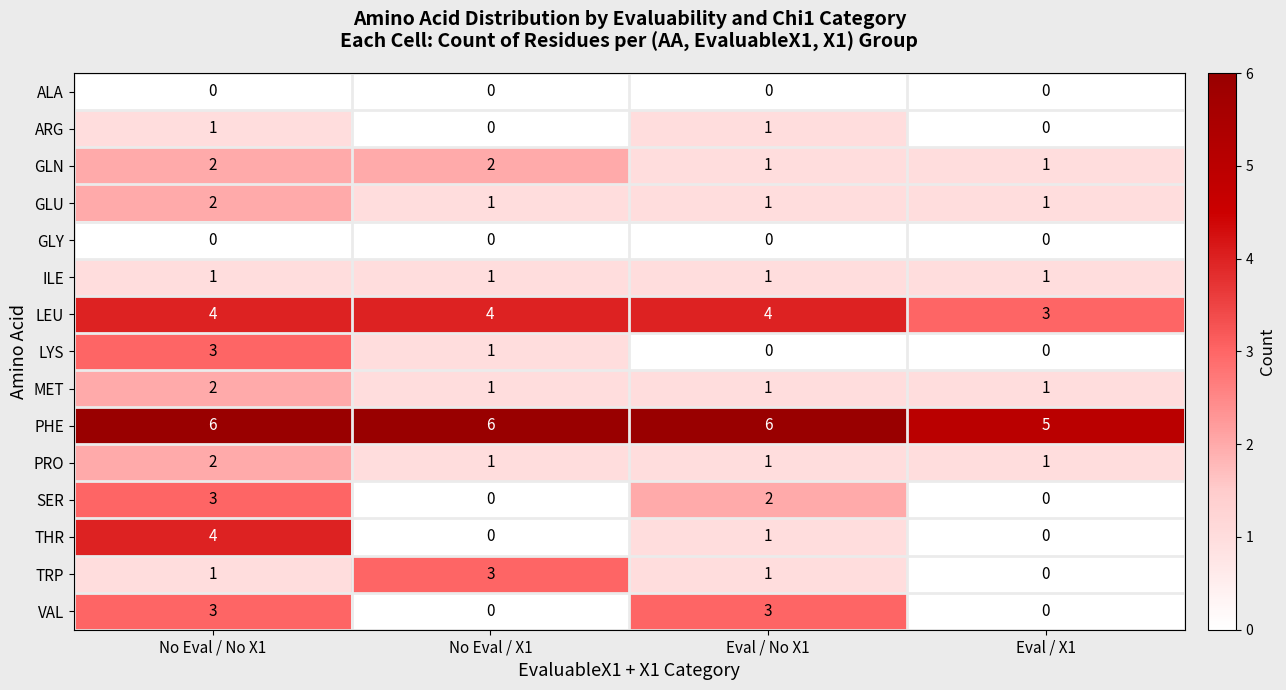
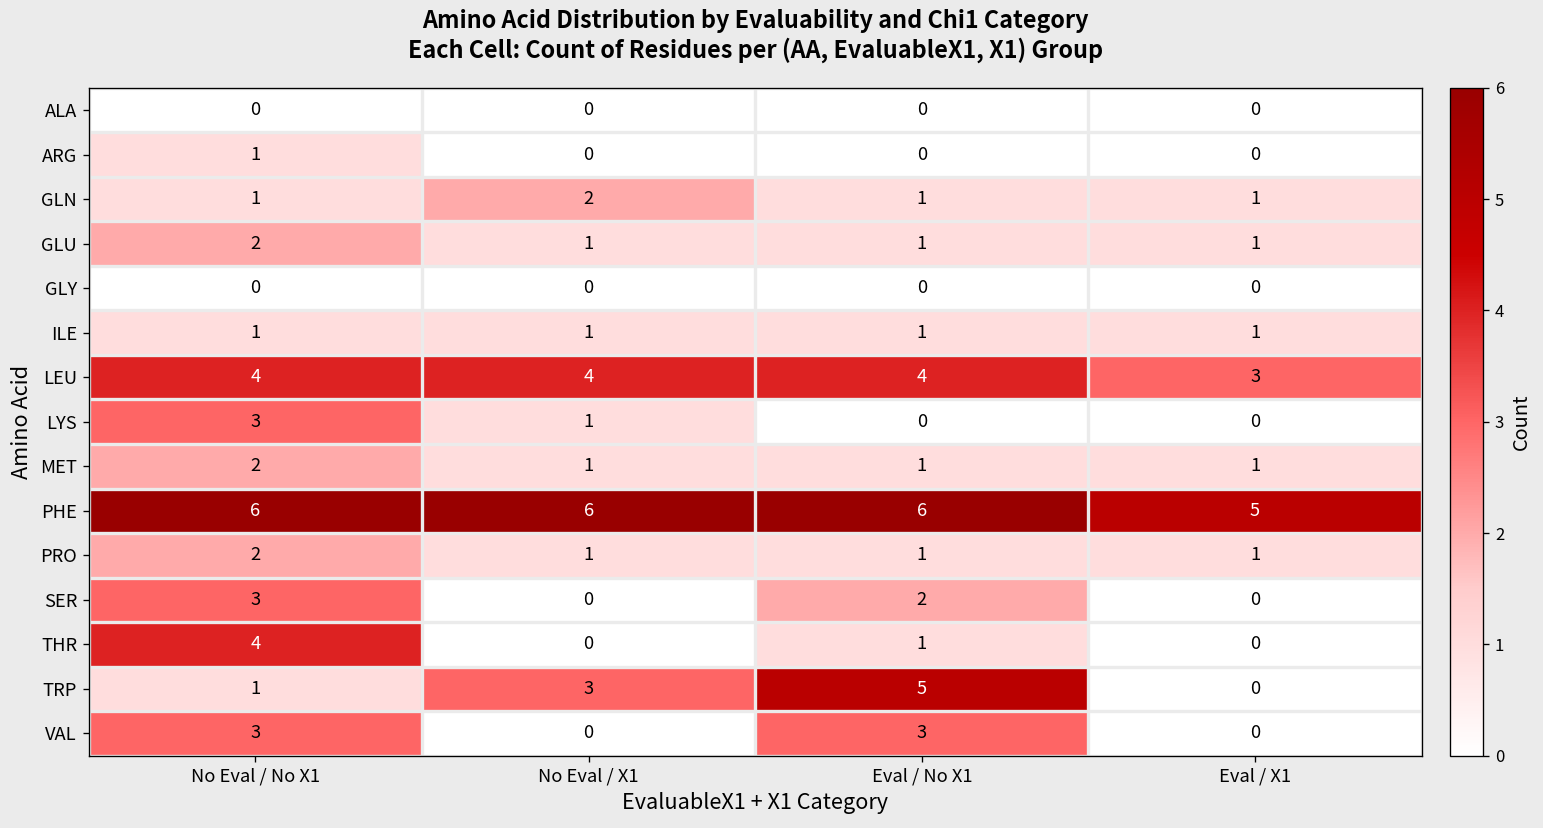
ARG, Eval / No X1: 1 -> 0
GLN, No Eval / No X1: 2 -> 1
TRP, Eval / No X1: 1 -> 5
